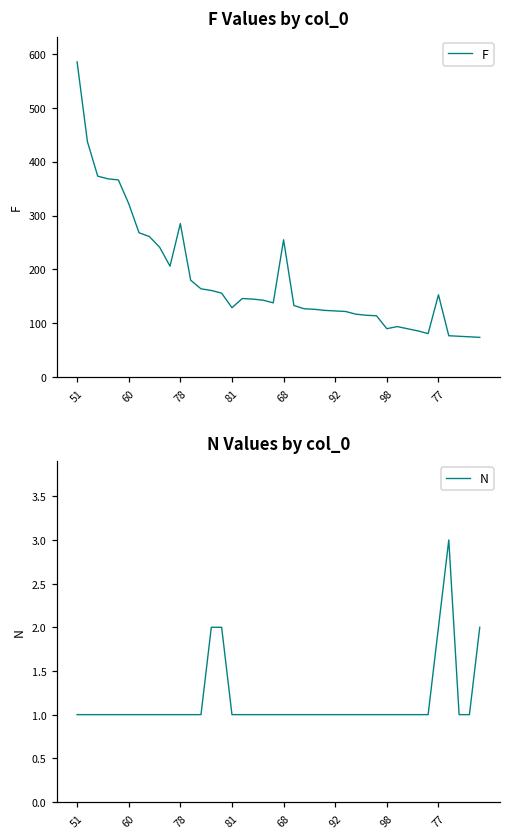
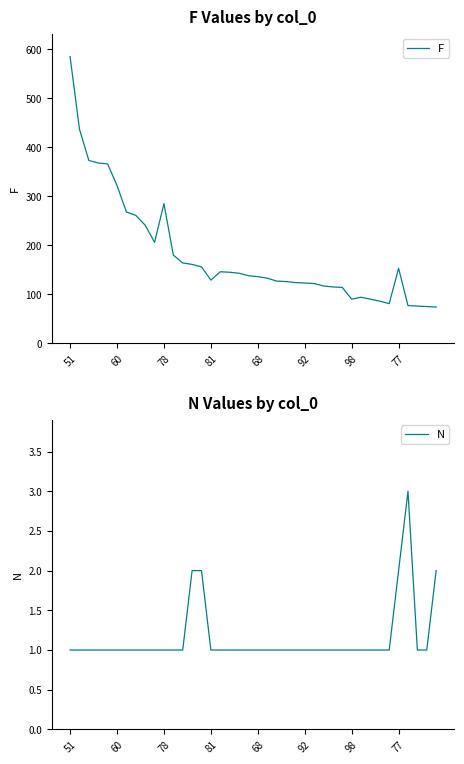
F Values by col_0, 68: 260 -> 140
